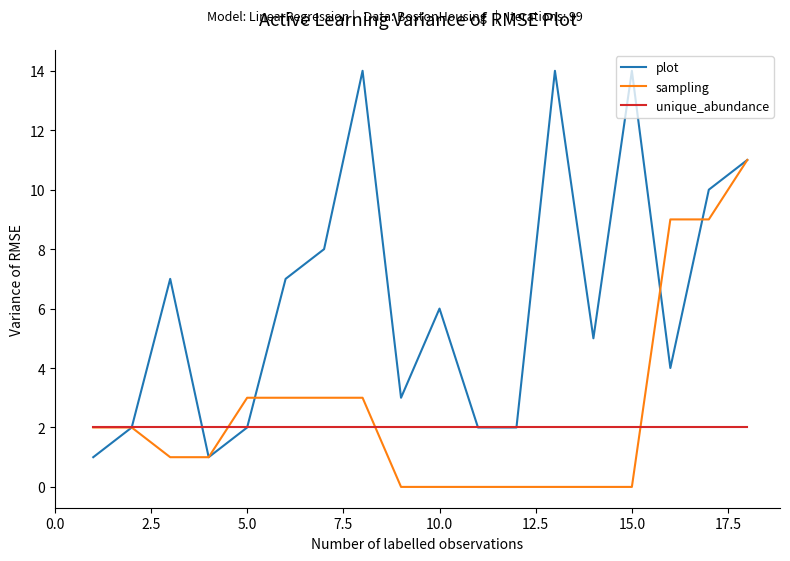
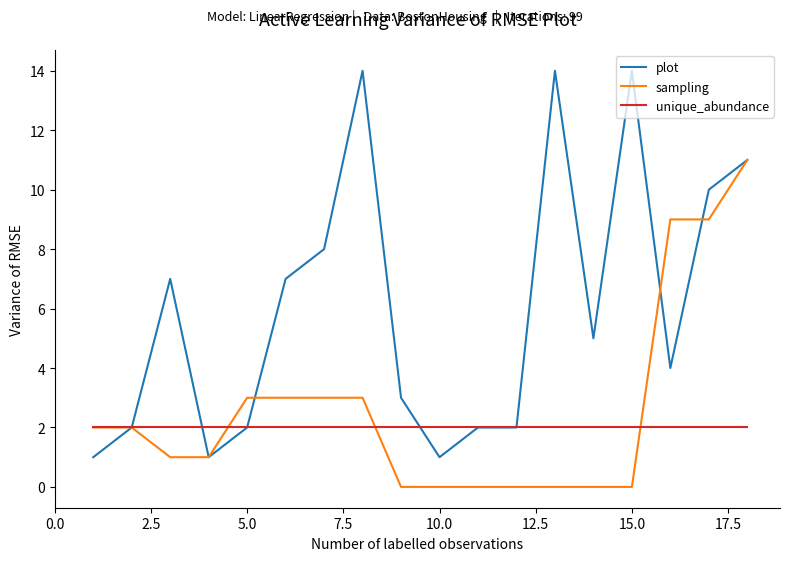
plot, 10.0: 6 -> 1
